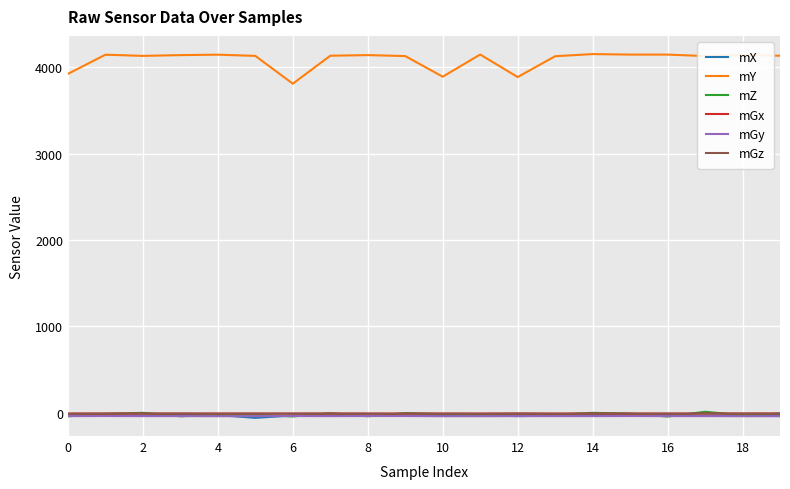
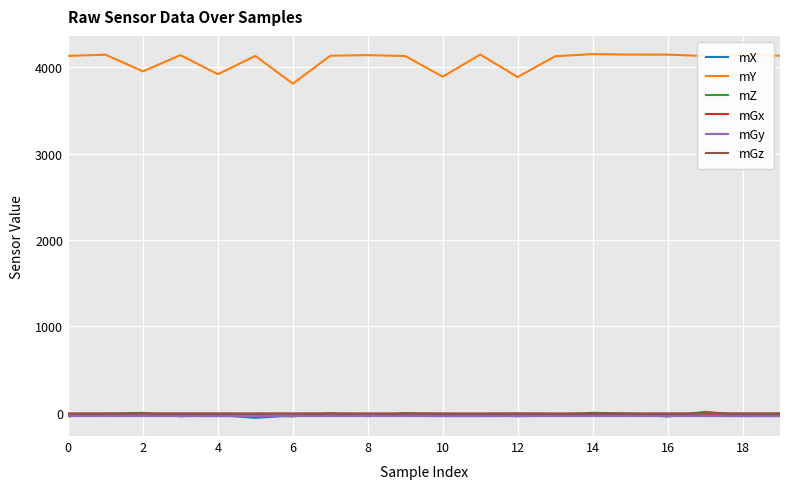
mY, 0: 3900 -> 4100
mY, 2: 4100 -> 4000
mY, 4: 4100 -> 3900
